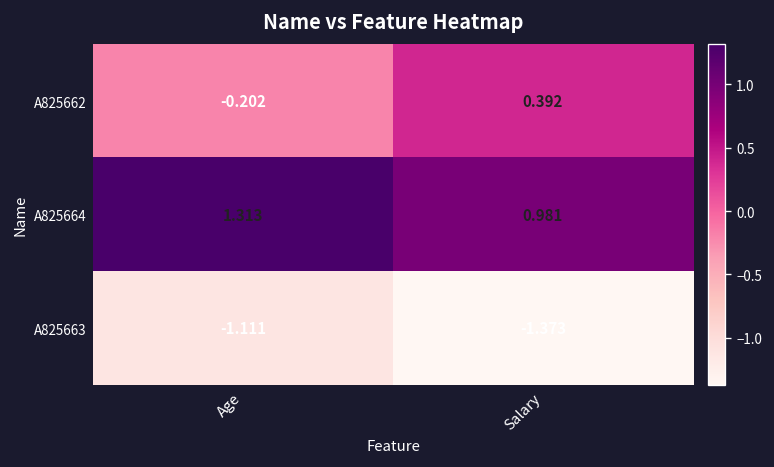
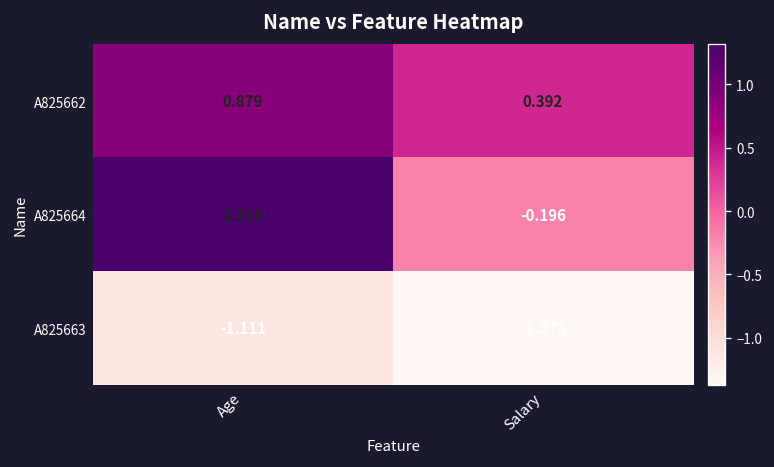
A825662, Age: -0.202 -> 0.879
A825664, Salary: 0.981 -> -0.196
